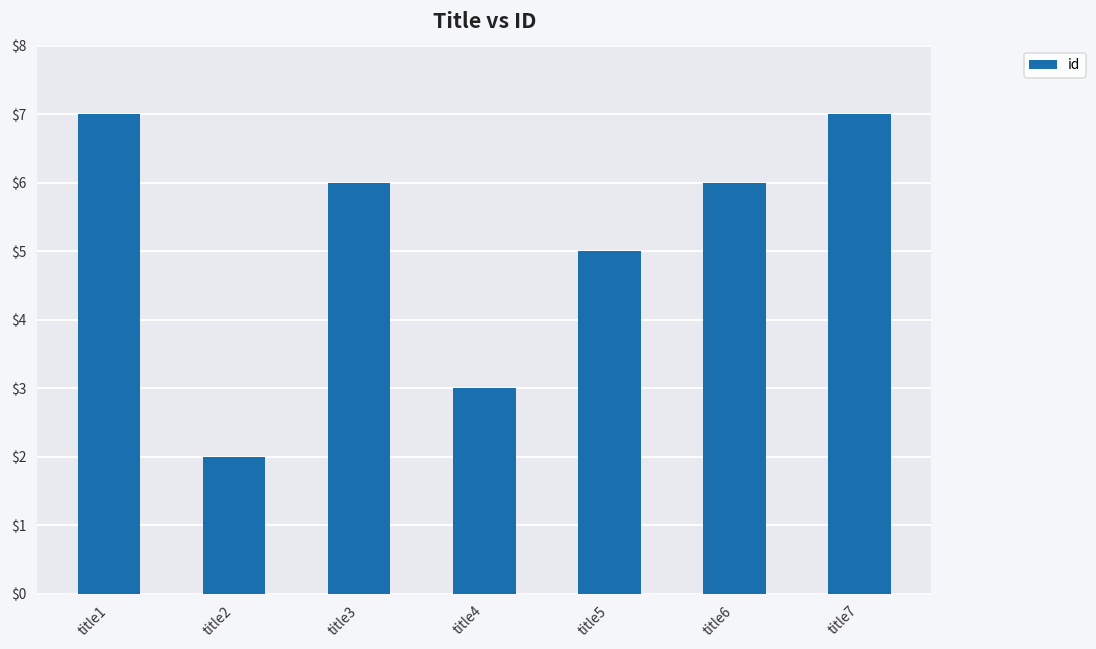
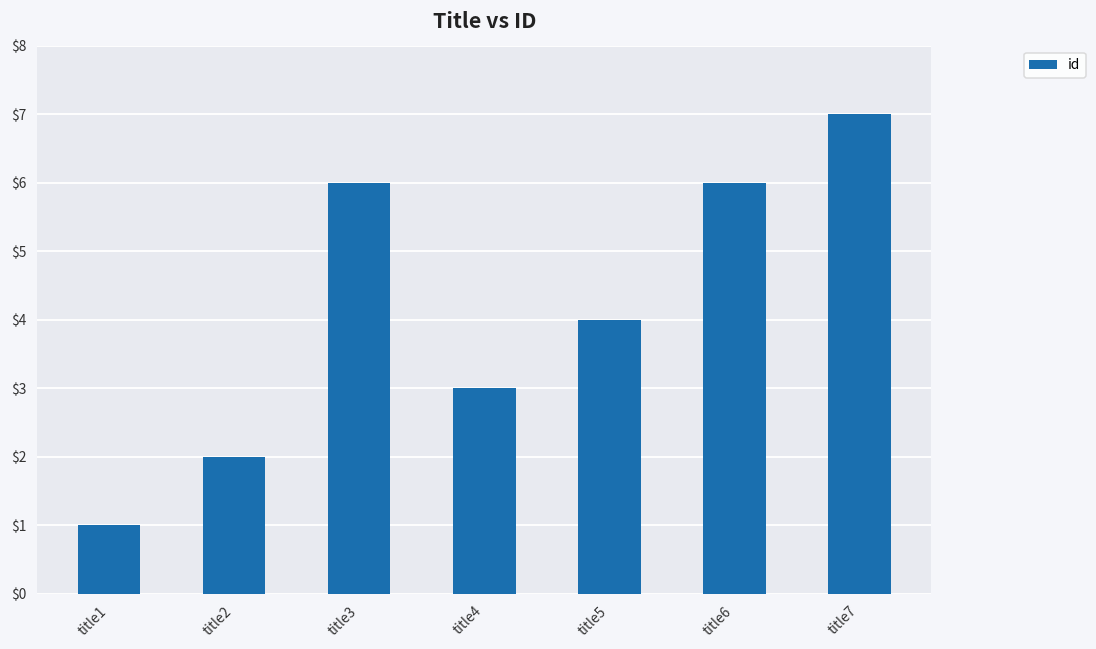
title1: $7 -> $1
title5: $5 -> $4
